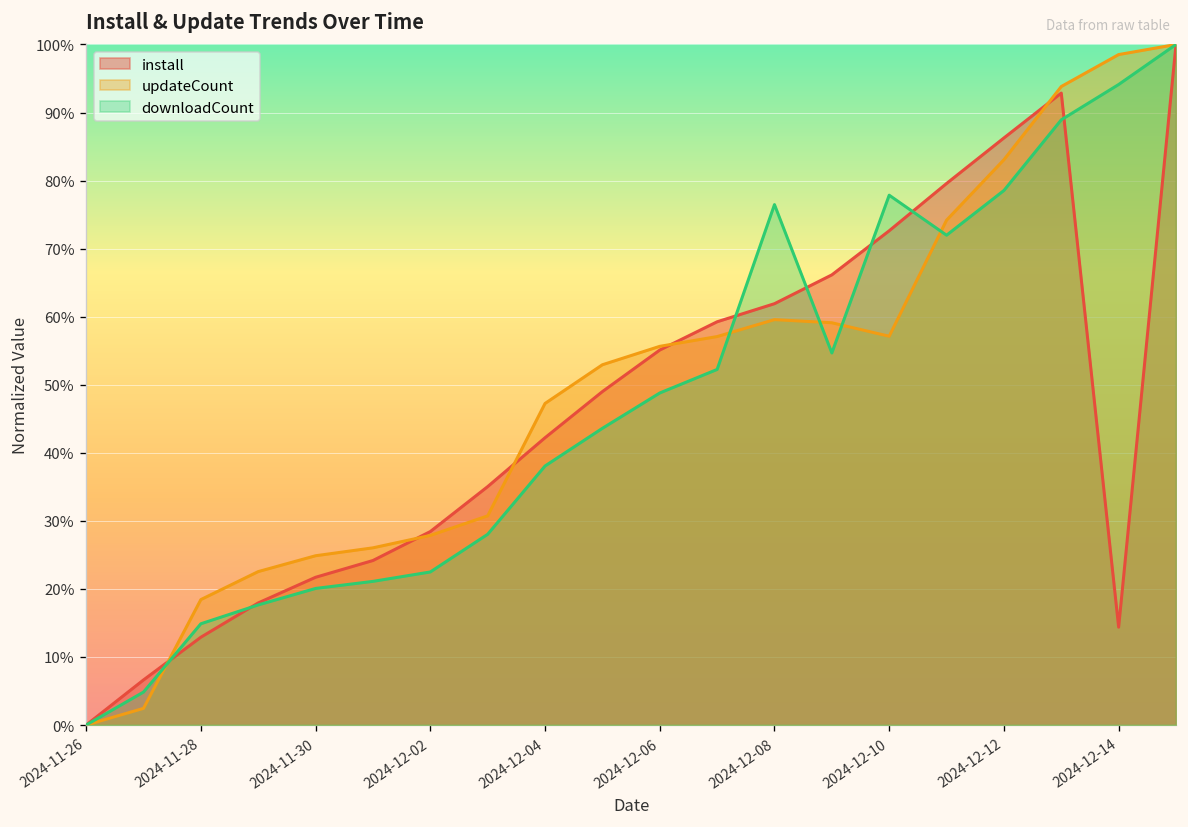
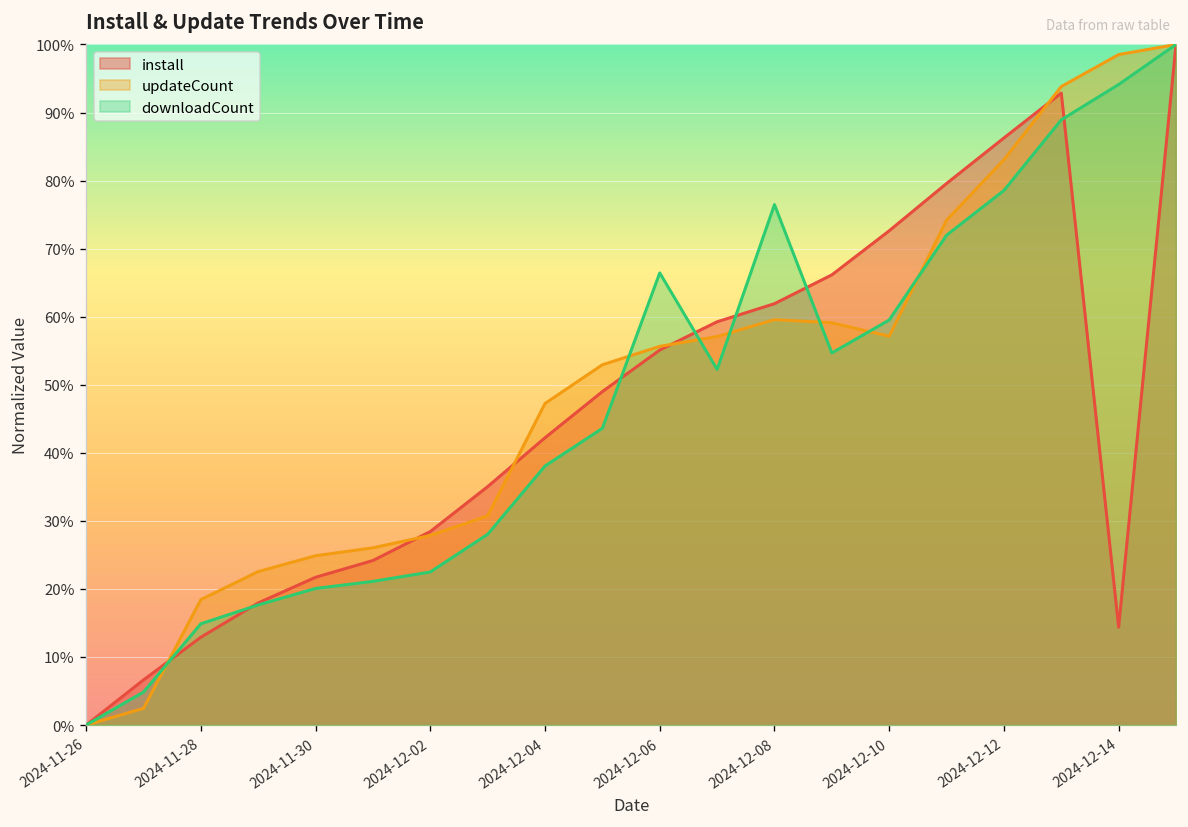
downloadCount, 2024-12-06: 49% -> 66%
downloadCount, 2024-12-10: 78% -> 60%
